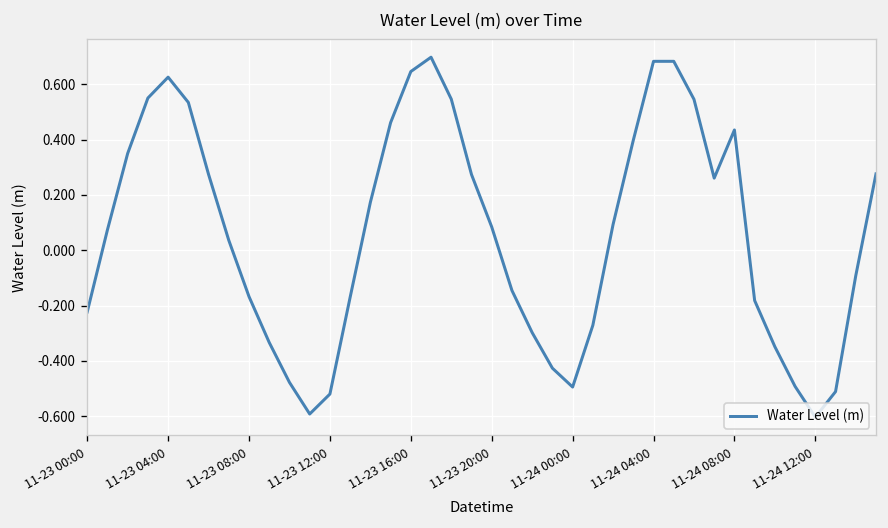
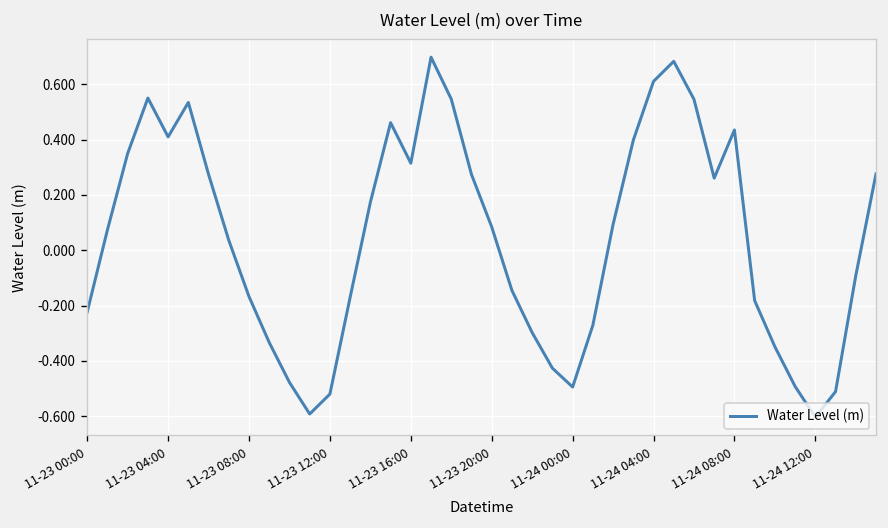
11-23 04:00: 0.63 -> 0.41
11-23 16:00: 0.65 -> 0.31
11-24 04:00: 0.68 -> 0.61
